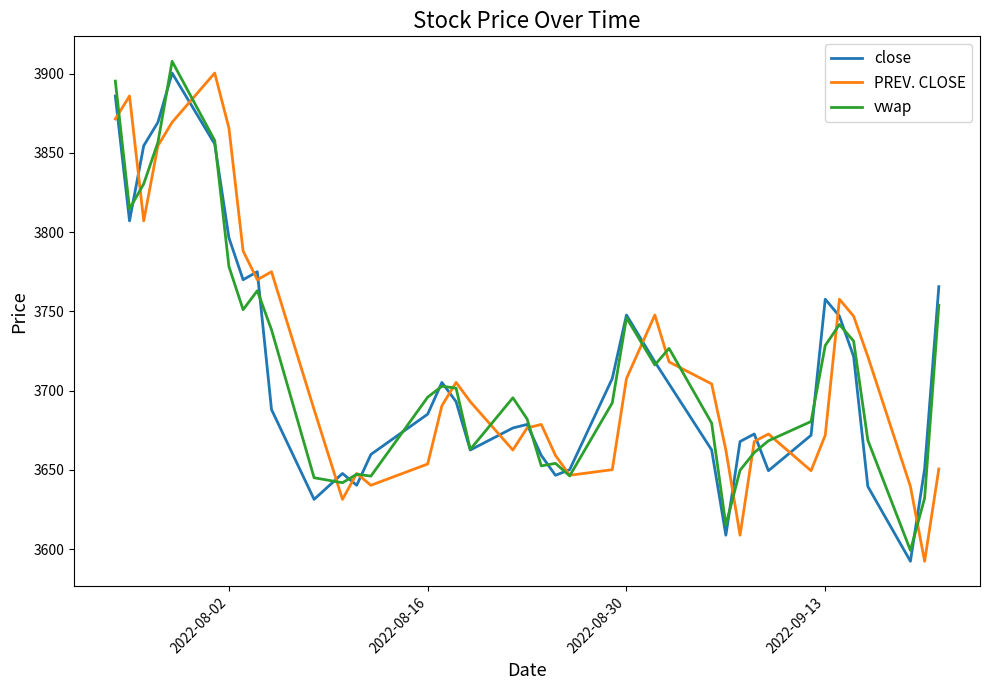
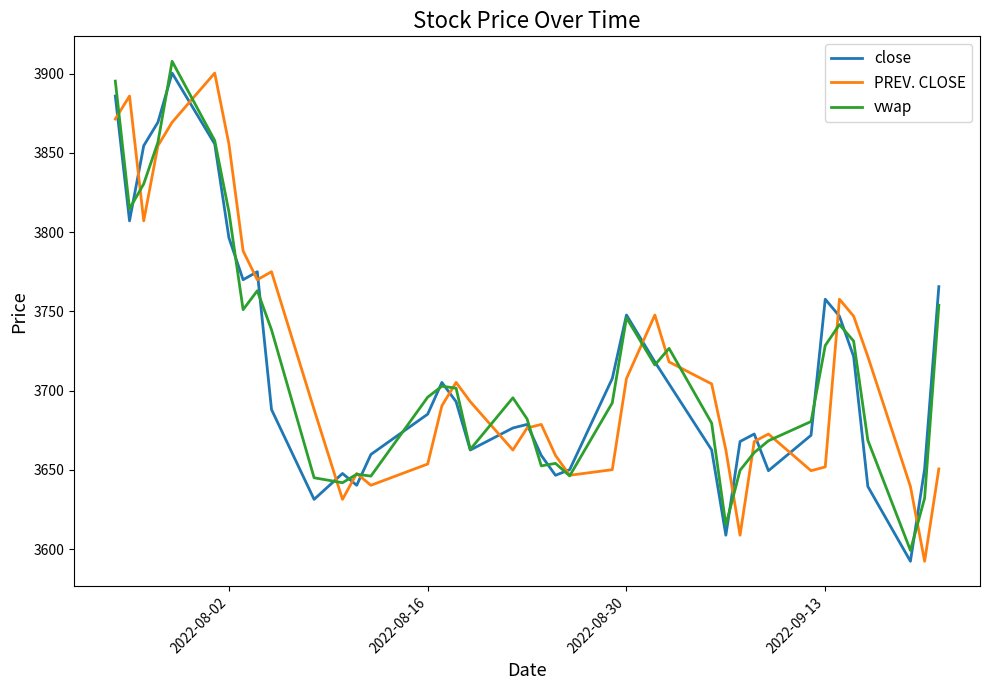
PREV. CLOSE, 2022-08-02: 3866 -> 3856
vwap, 2022-08-02: 3778 -> 3813
PREV. CLOSE, 2022-09-13: 3672 -> 3652
